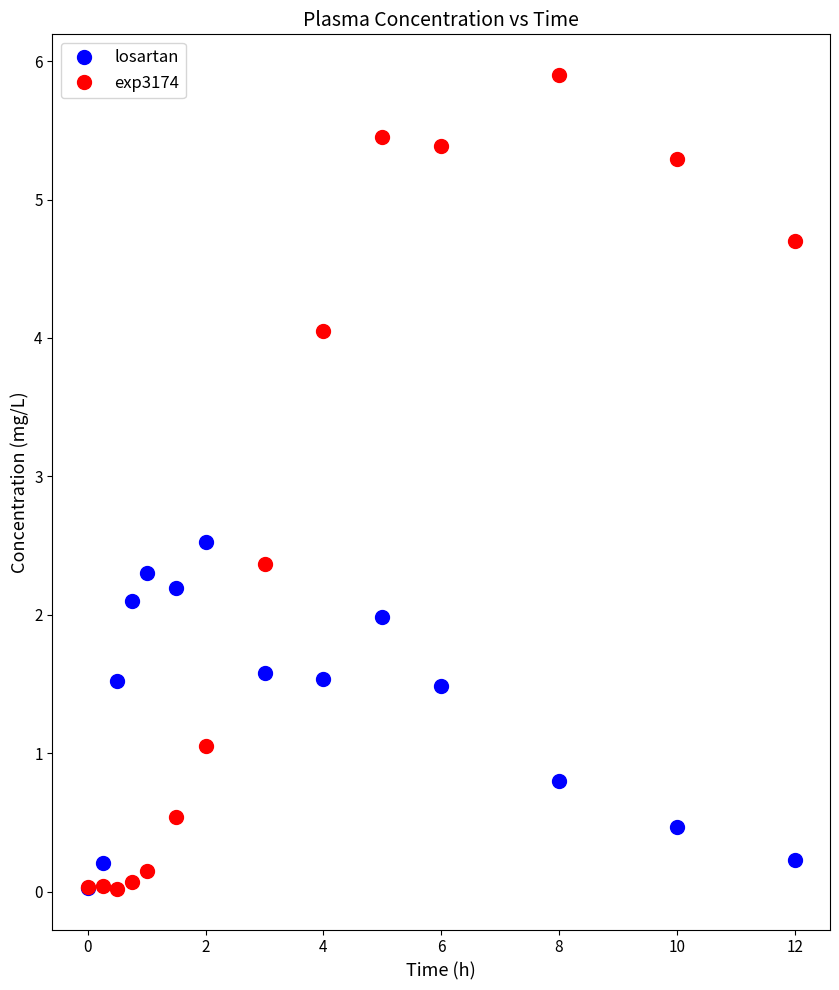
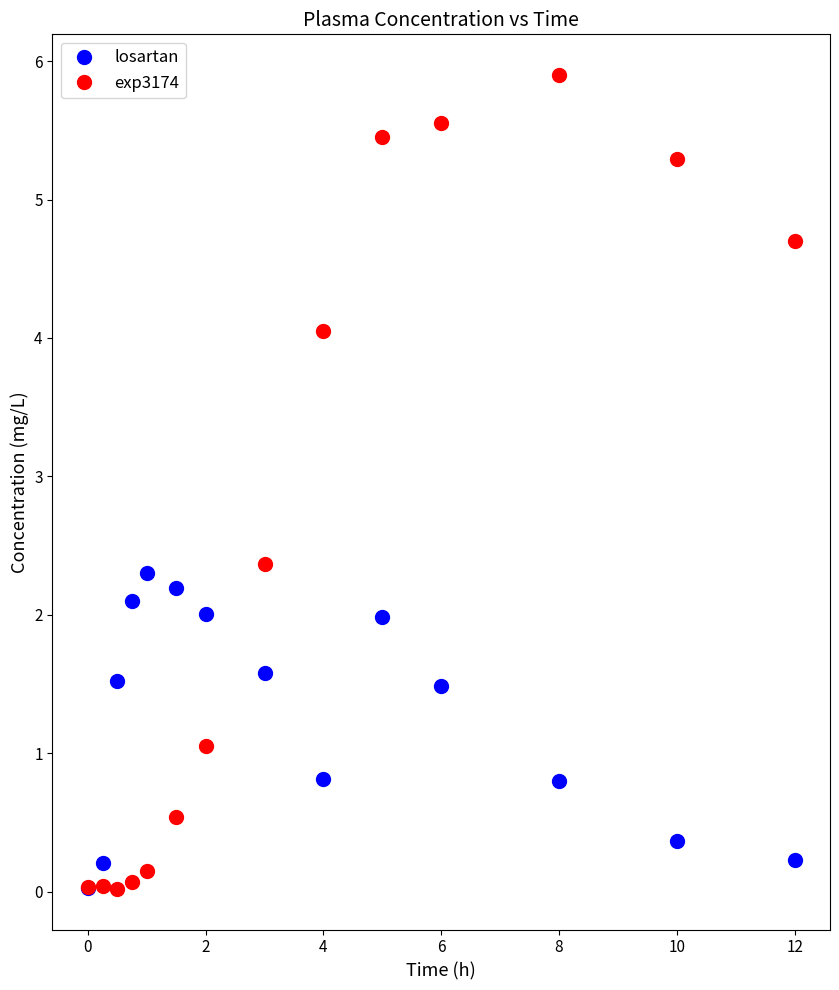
losartan, 2: 2.52 -> 2.01
losartan, 4: 1.54 -> 0.82
exp3174, 6: 5.39 -> 5.55
losartan, 10: 0.47 -> 0.37
